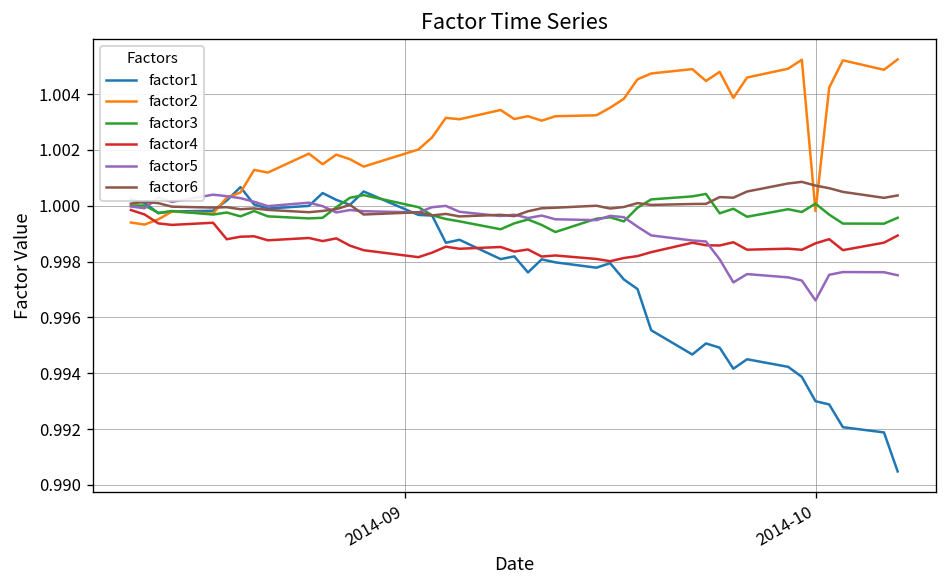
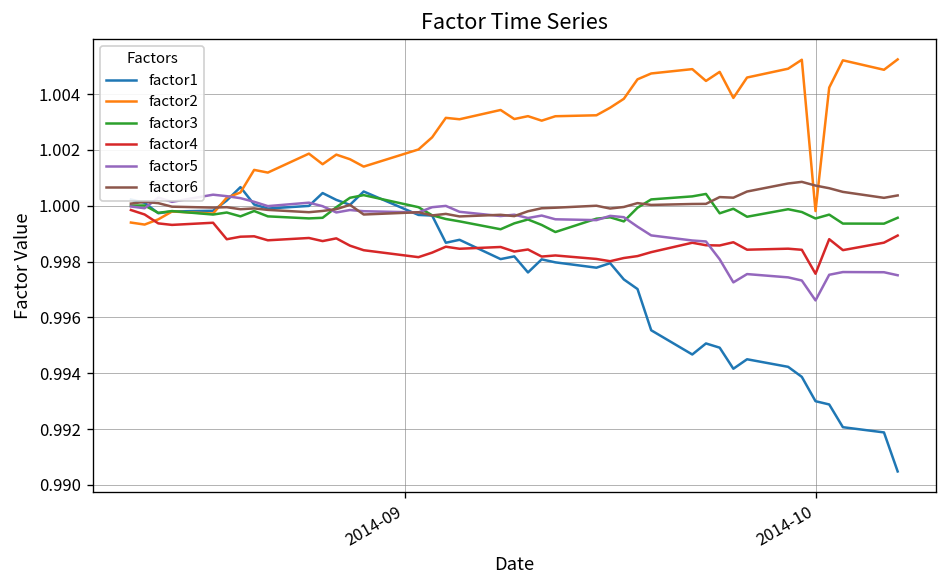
factor3, 2014-10: 1.0001 -> 0.9995
factor4, 2014-10: 0.9987 -> 0.9976
